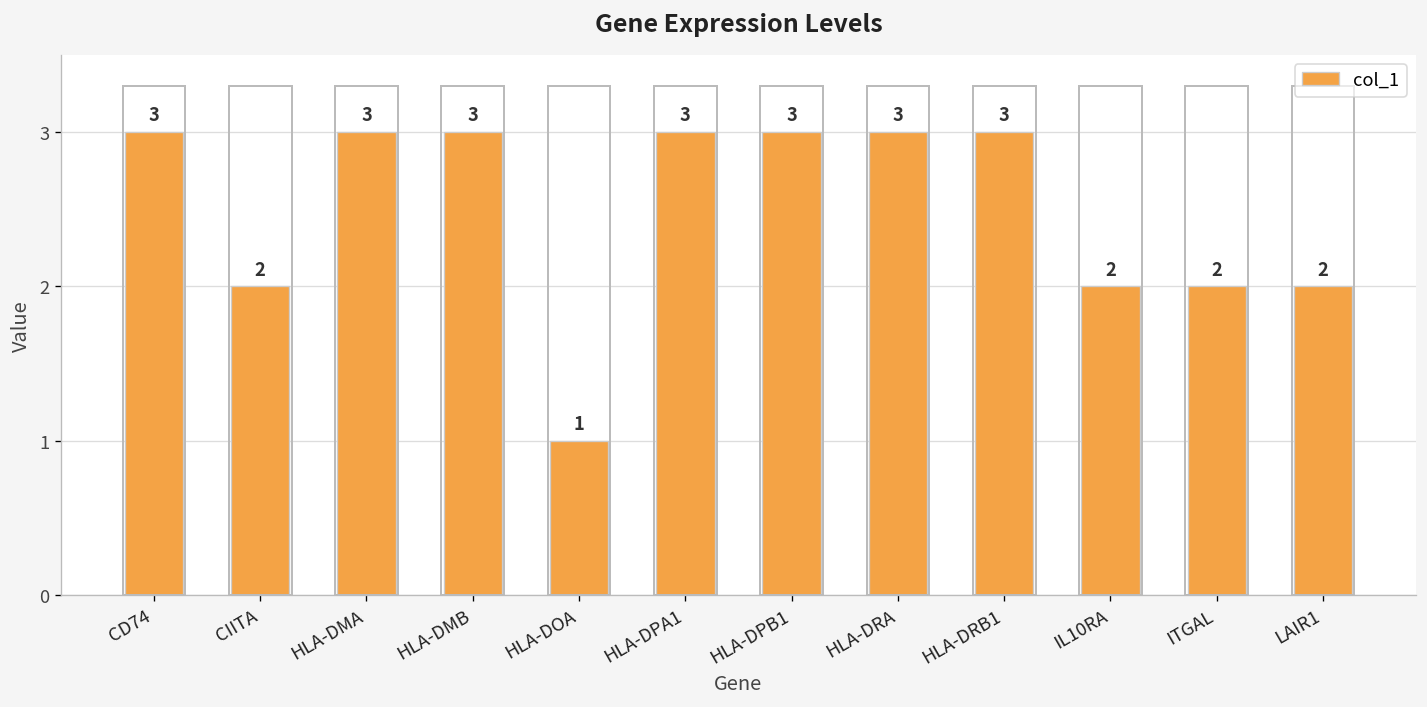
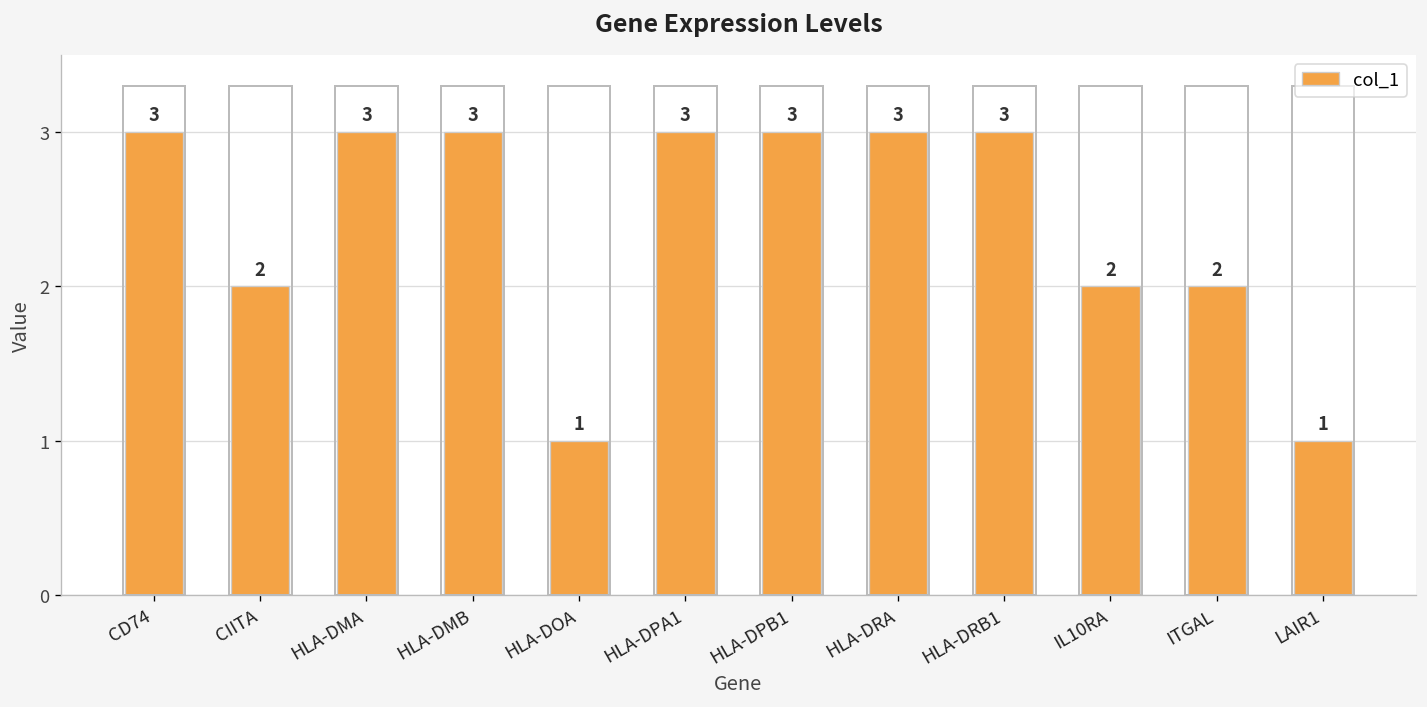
LAIR1: 2 -> 1
